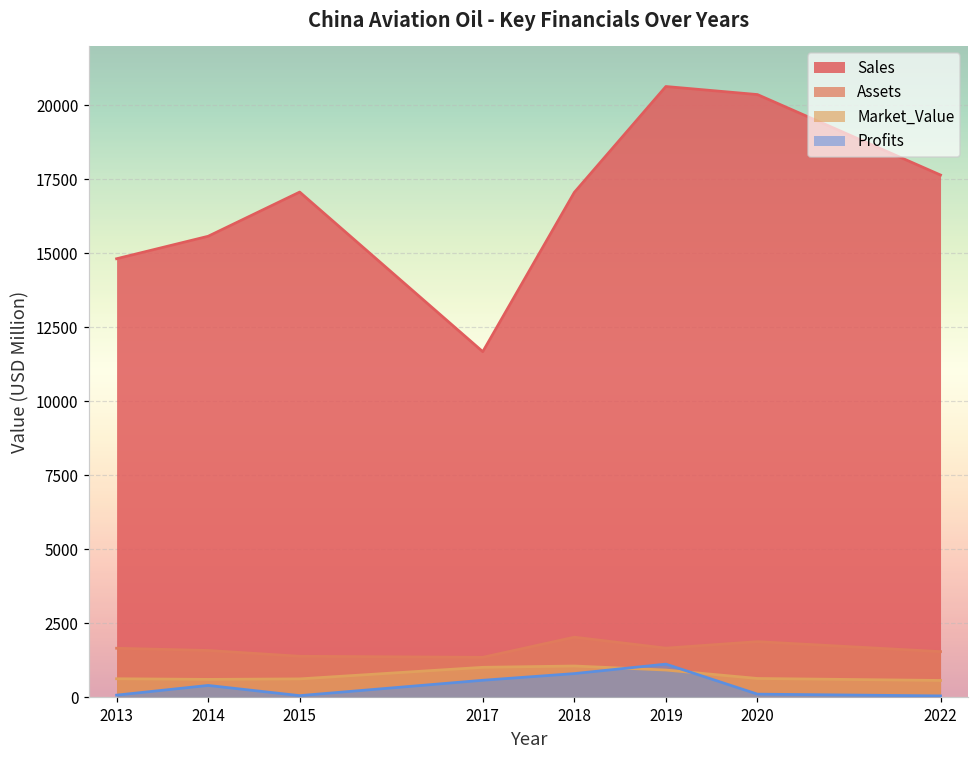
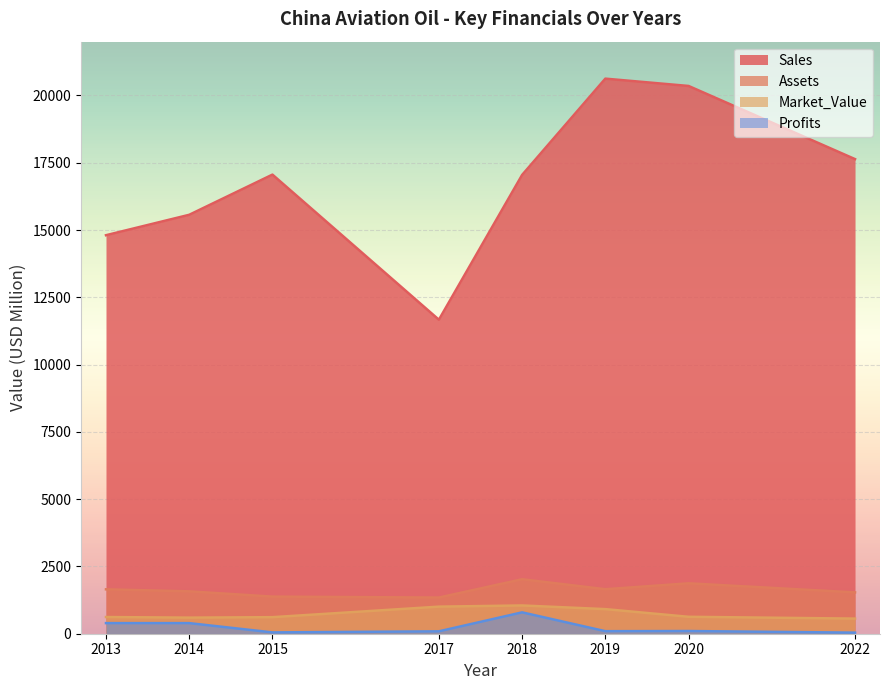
Profits, 2013: 100 -> 400
Profits, 2017: 600 -> 100
Profits, 2019: 1100 -> 100
